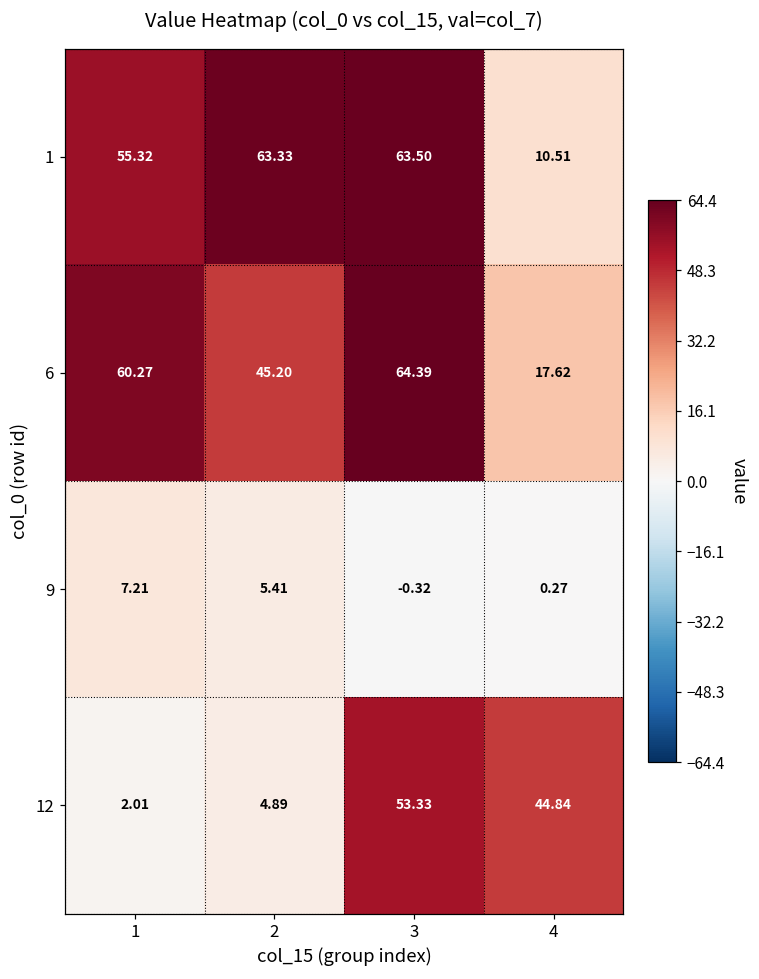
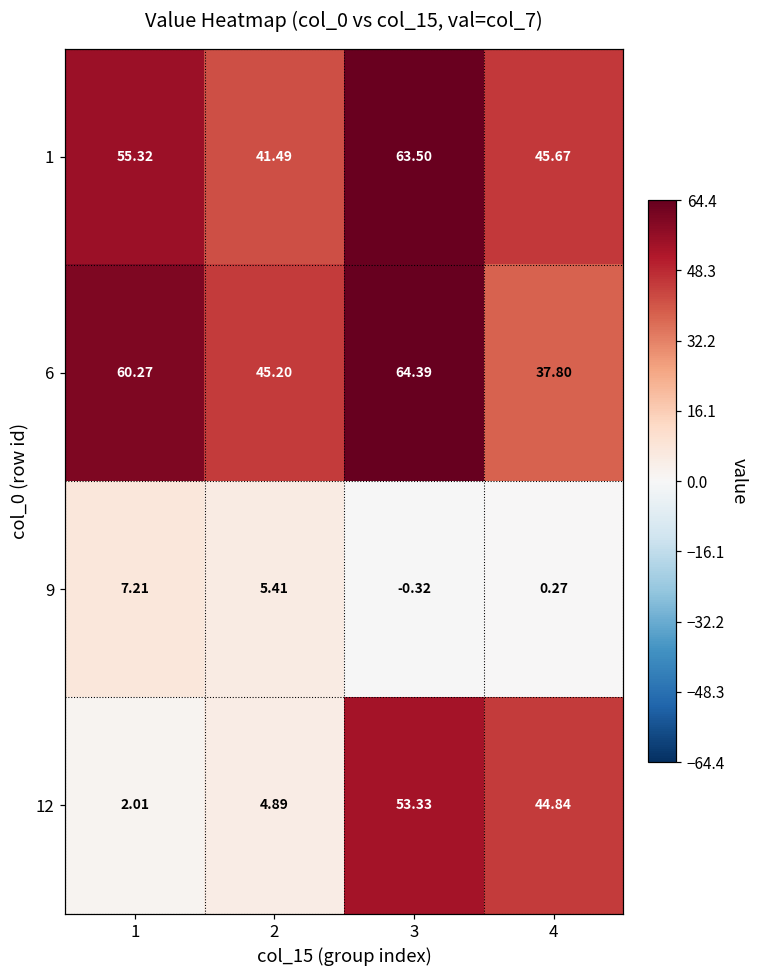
1, 2: 63.33 -> 41.49
1, 4: 10.51 -> 45.67
6, 4: 17.62 -> 37.80
